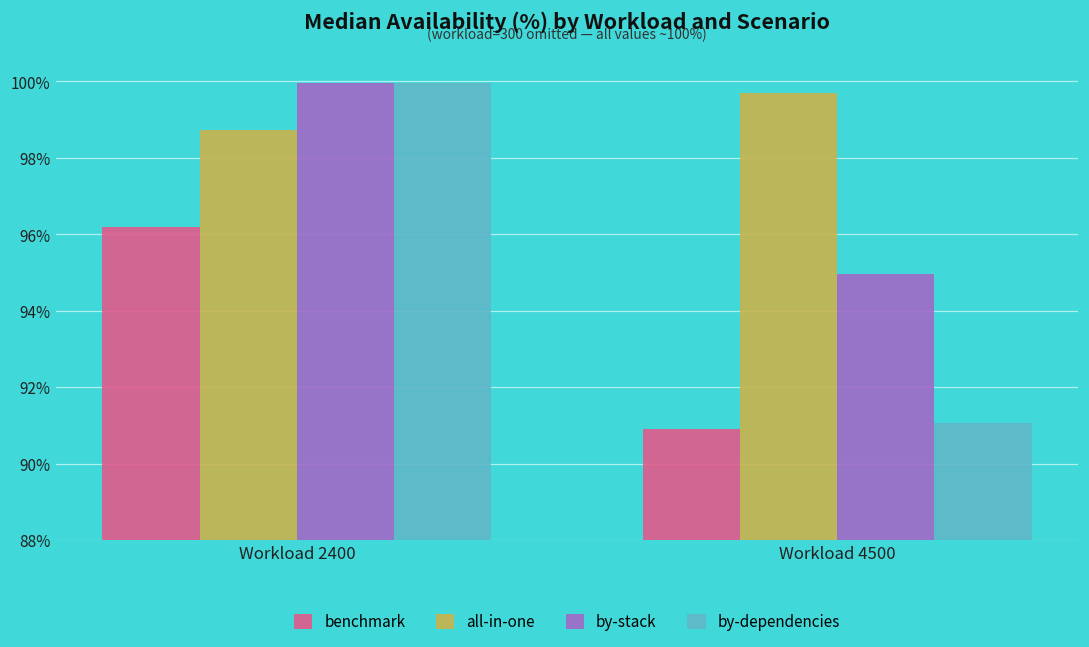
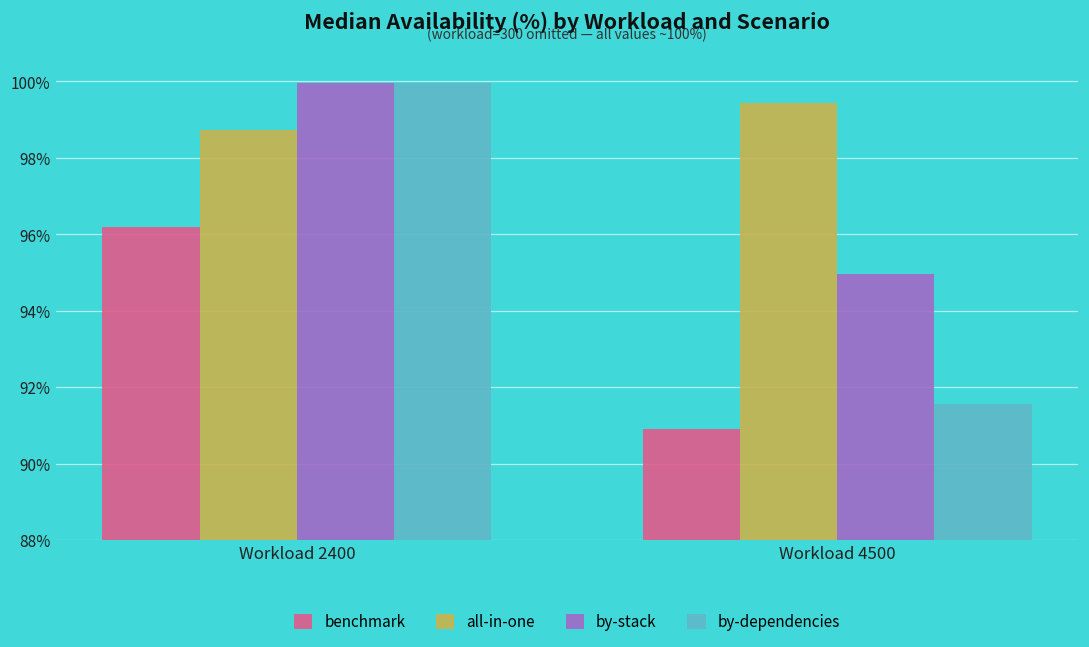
all-in-one, Workload 4500: 99.7% -> 99.4%
by-dependencies, Workload 4500: 91.1% -> 91.6%
